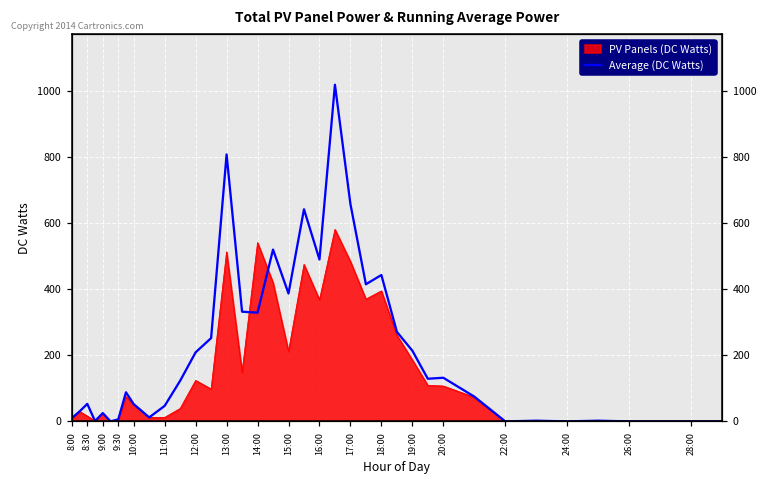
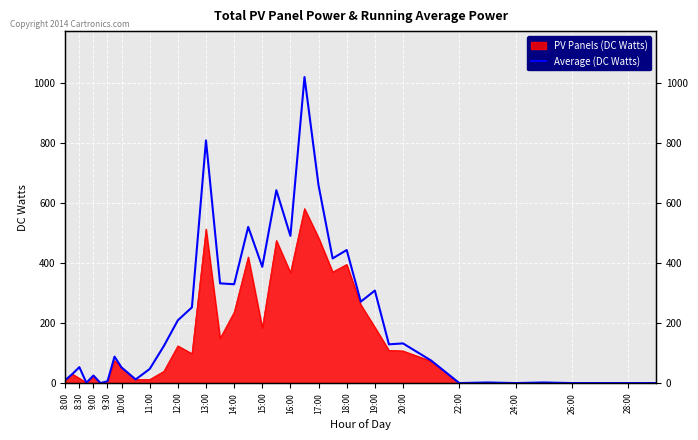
PV Panels (DC Watts), 14:00: 540 -> 240
PV Panels (DC Watts), 15:00: 210 -> 180
Average (DC Watts), 19:00: 210 -> 310
